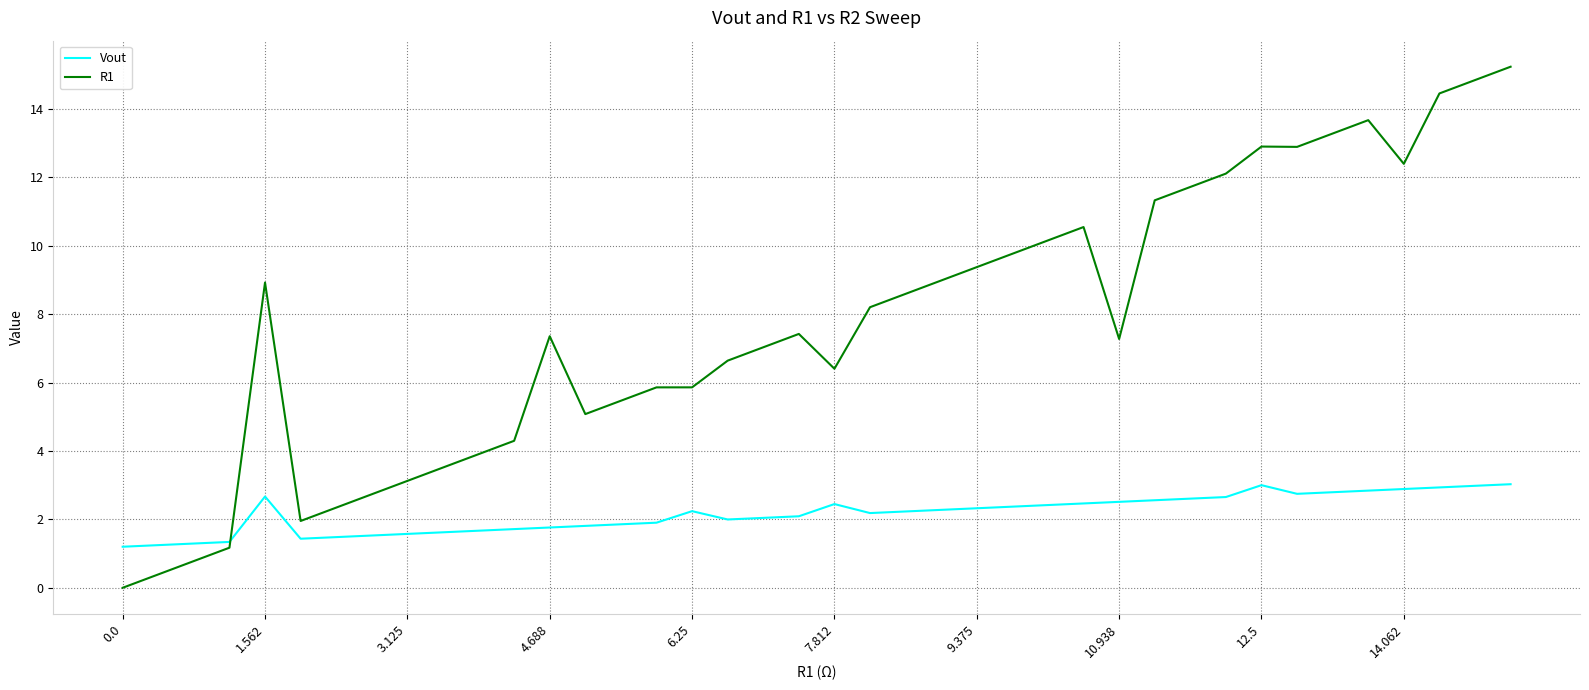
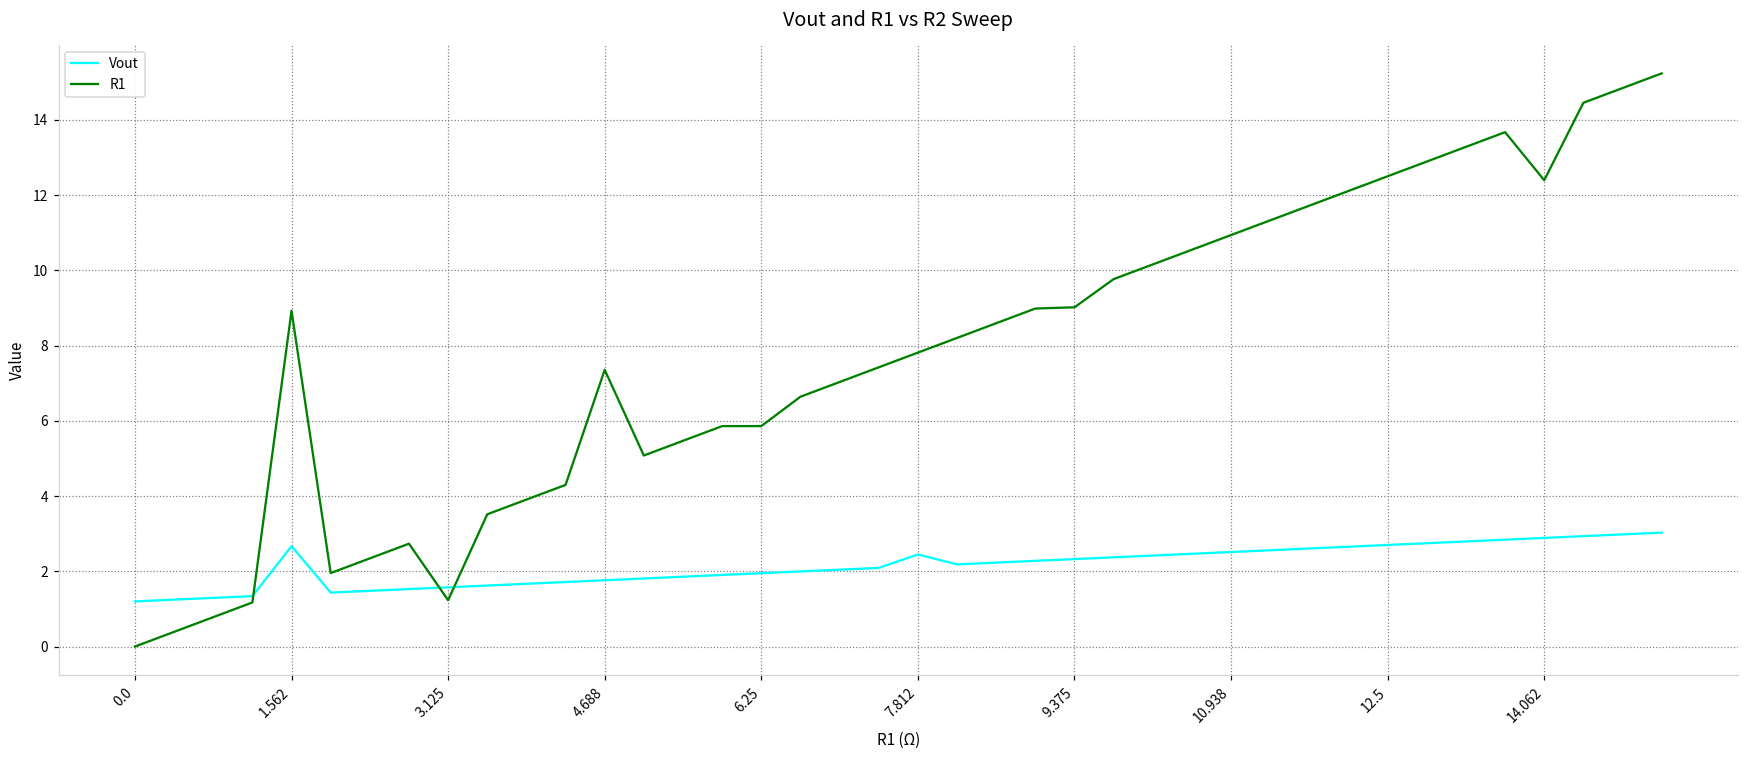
R1, 3.125: 3.1 -> 1.2
Vout, 6.25: 2.2 -> 2.0
R1, 7.812: 6.4 -> 7.8
R1, 9.375: 9.4 -> 9.0
R1, 10.938: 7.3 -> 10.9
Vout, 12.5: 3.0 -> 2.7
R1, 12.5: 12.9 -> 12.5
